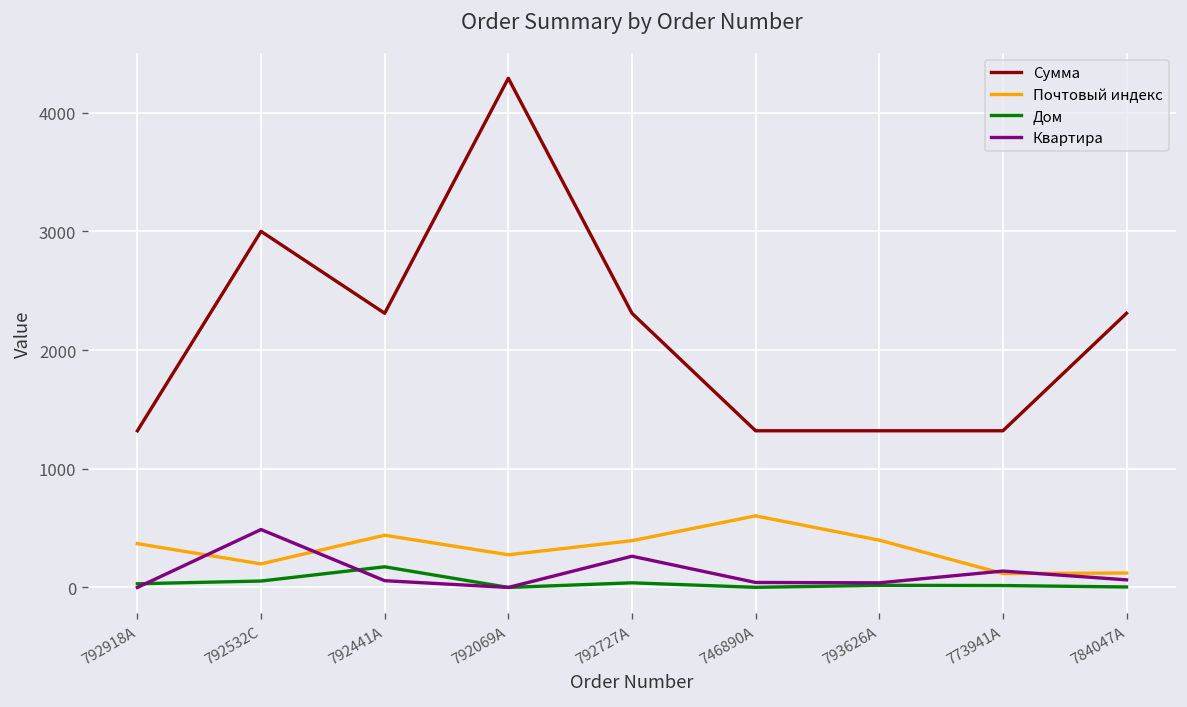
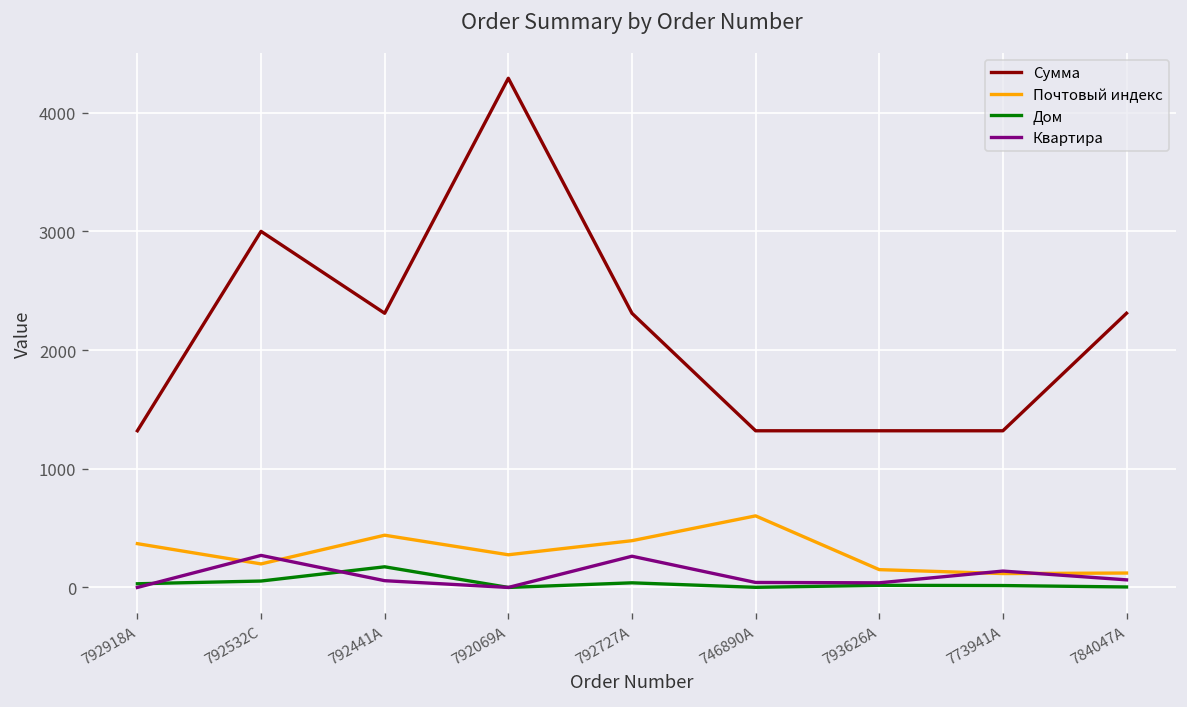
Квартира, 792532C: 500 -> 300
Почтовый индекс, 793626A: 400 -> 200
